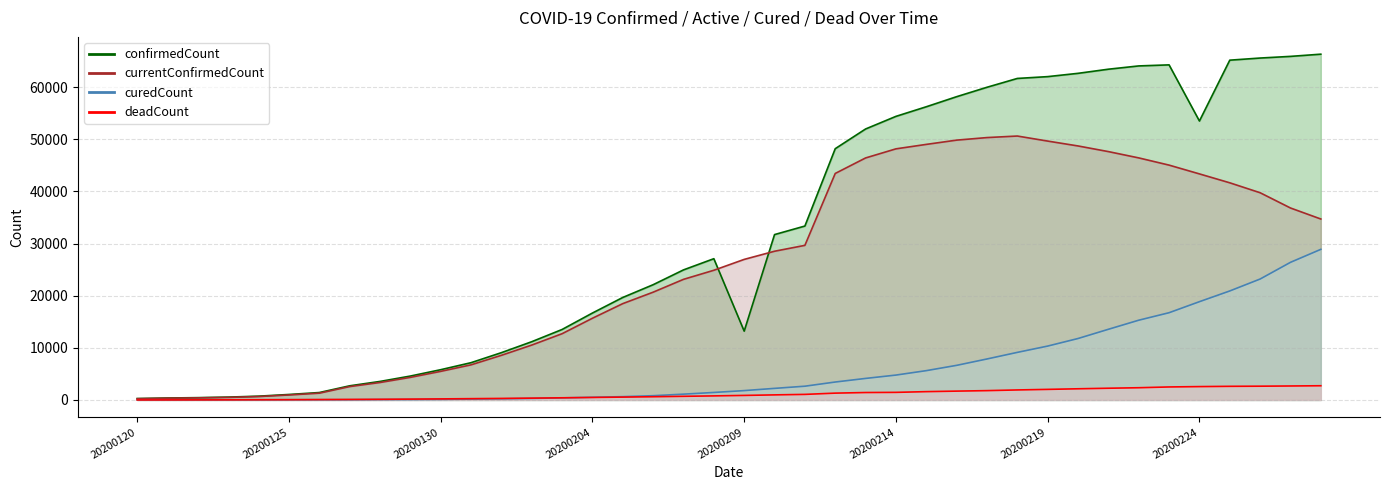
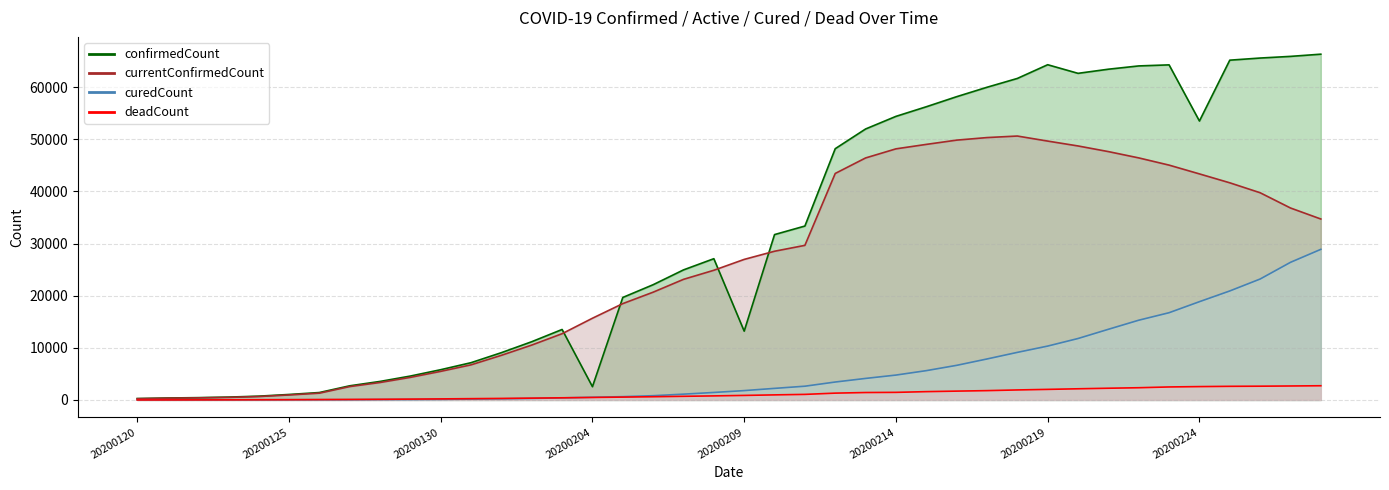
confirmedCount, 20200204: 17000 -> 3000
confirmedCount, 20200219: 62000 -> 64000
